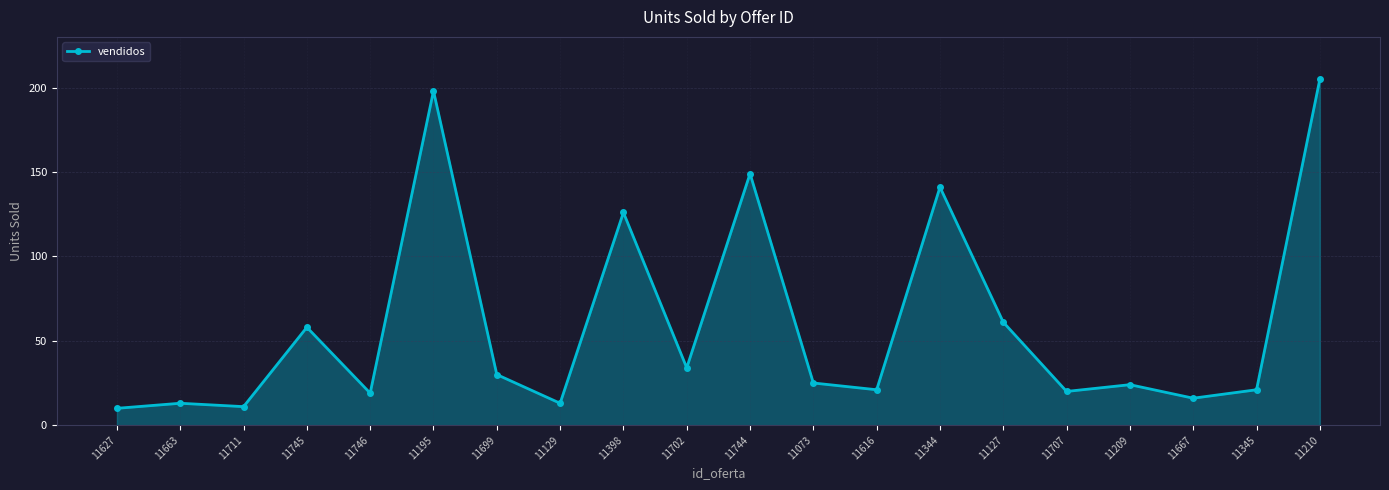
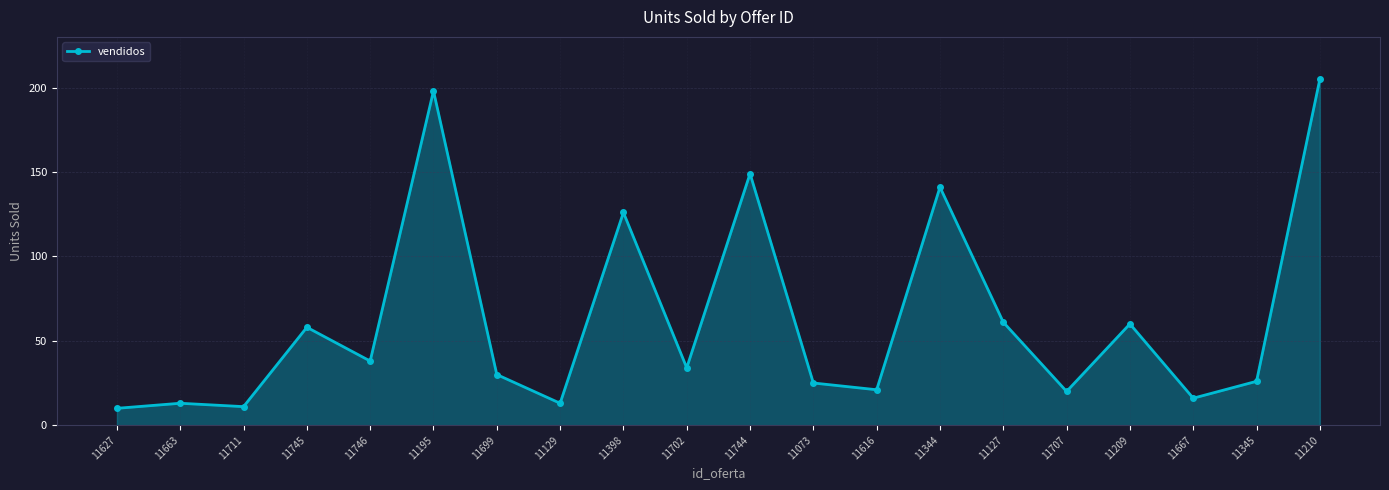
11746: 19 -> 38
11209: 24 -> 60
11345: 21 -> 26
